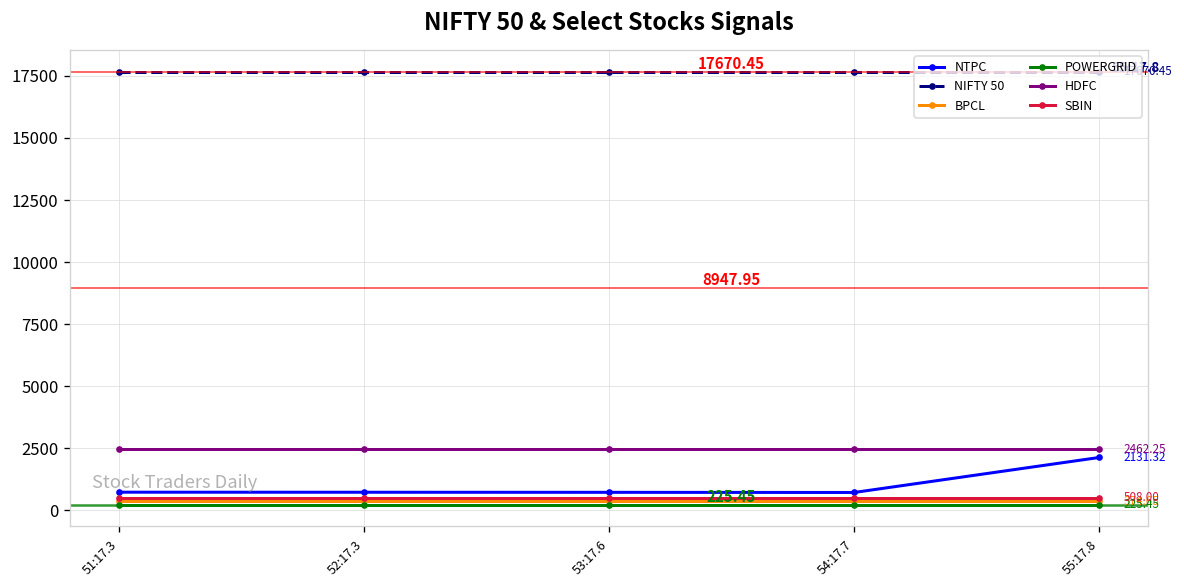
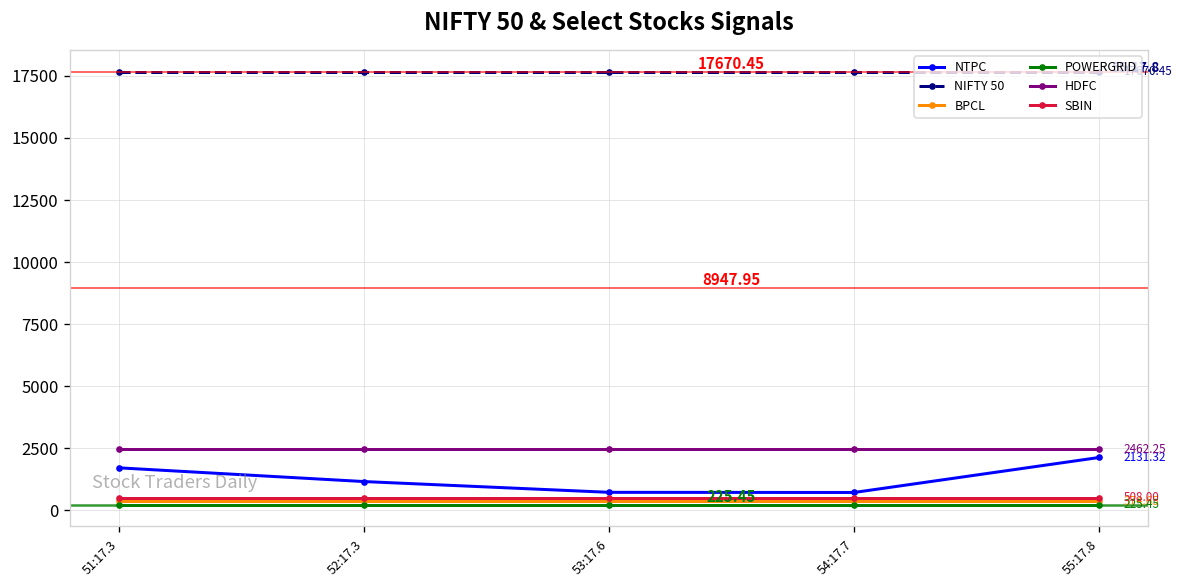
NTPC, 51:17.3: 700 -> 1700
NTPC, 52:17.3: 700 -> 1200
